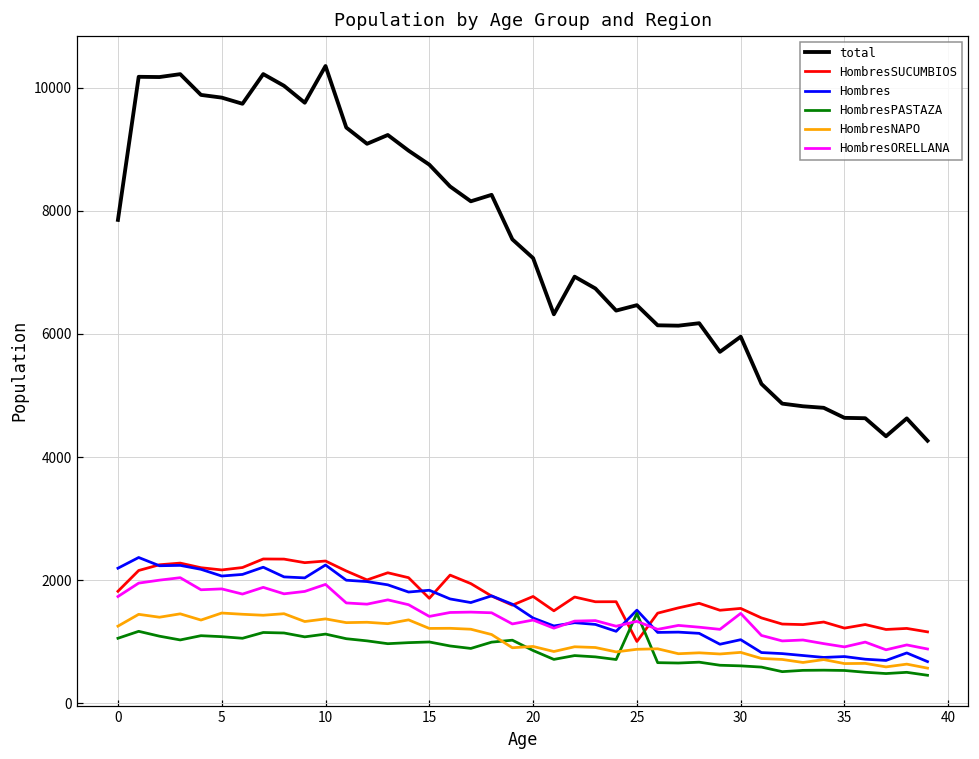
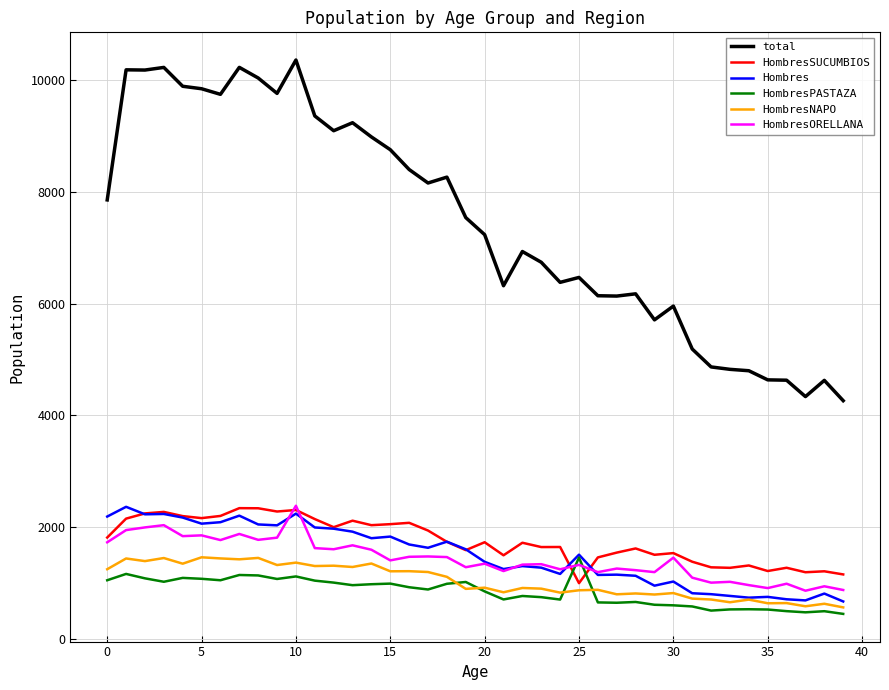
HombresORELLANA, 10: 1900 -> 2400
HombresSUCUMBIOS, 15: 1700 -> 2100
